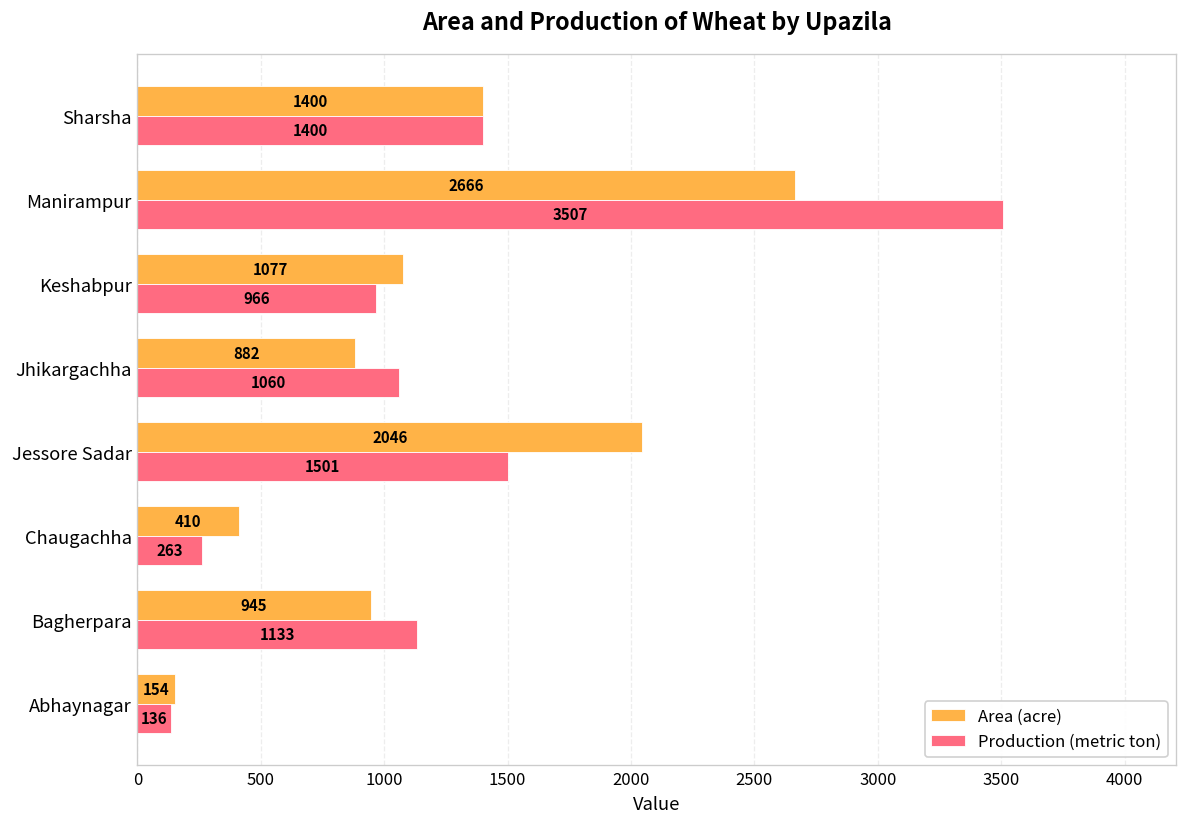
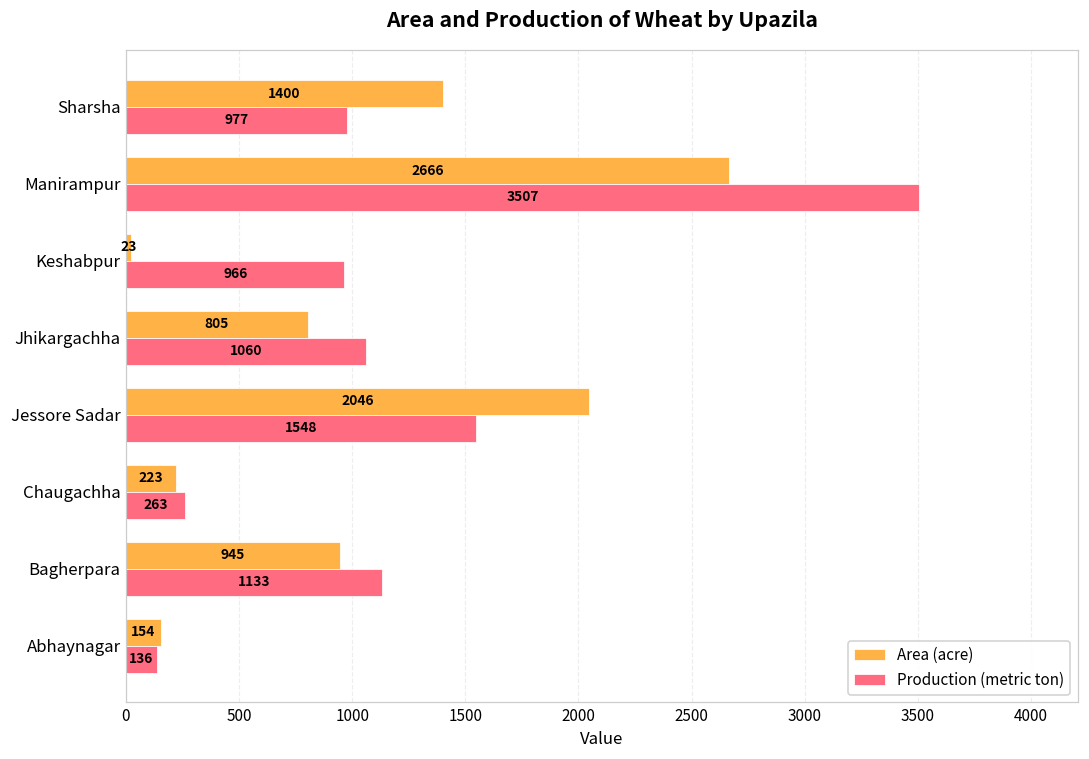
Production (metric ton), Sharsha: 1400 -> 977
Area (acre), Keshabpur: 1077 -> 23
Area (acre), Jhikargachha: 882 -> 805
Production (metric ton), Jessore Sadar: 1501 -> 1548
Area (acre), Chaugachha: 410 -> 223
